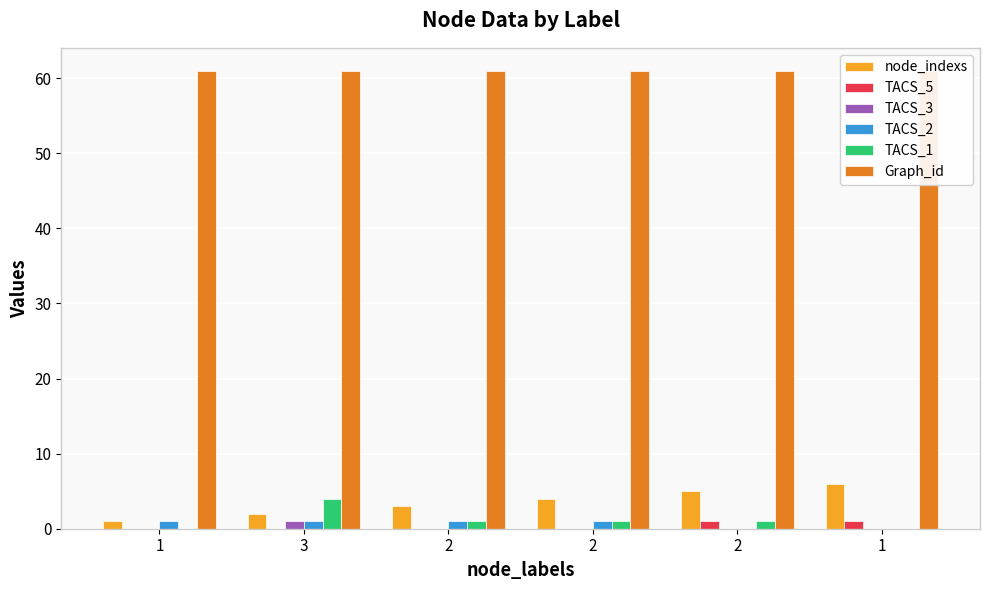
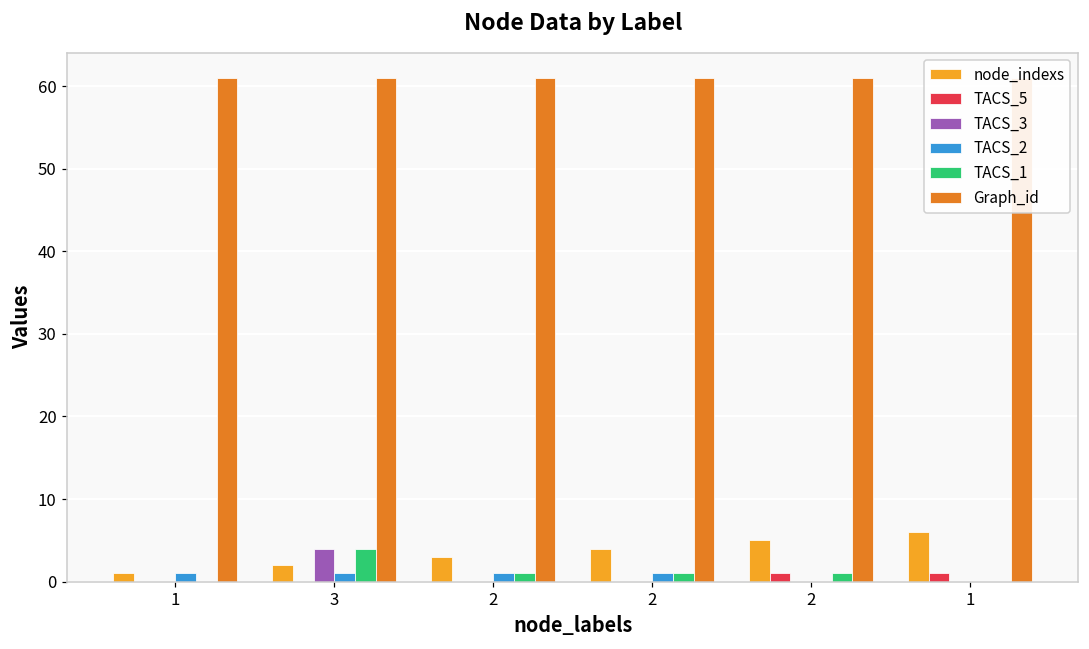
TACS_3, 3: 1 -> 4
